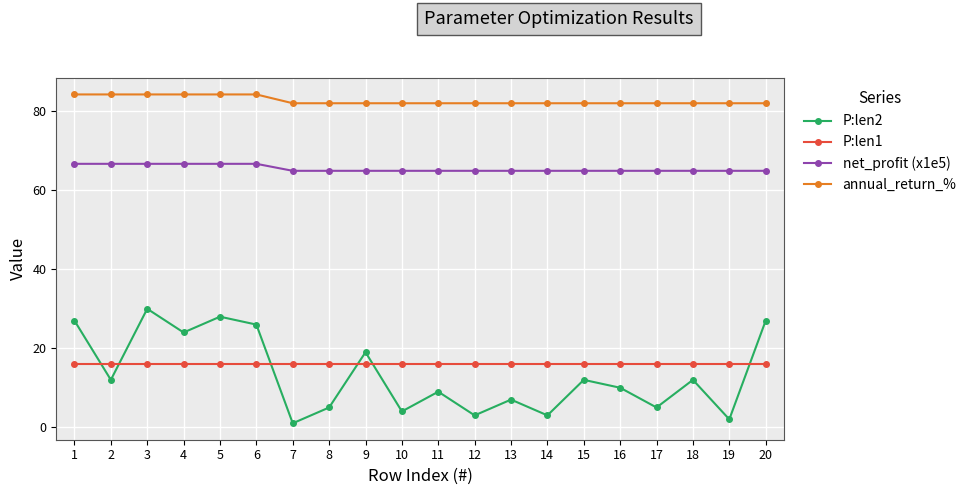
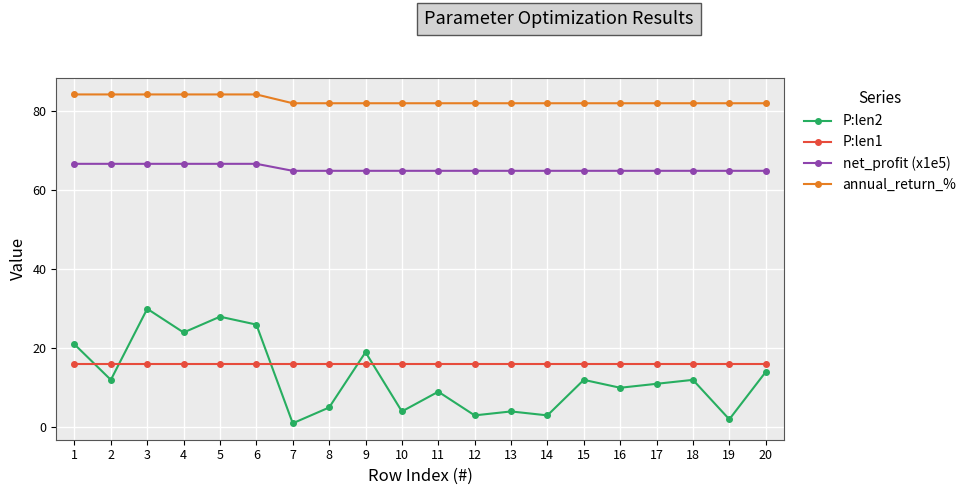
P:len2, 1: 27 -> 21
P:len2, 13: 7 -> 4
P:len2, 17: 5 -> 11
P:len2, 20: 27 -> 14
